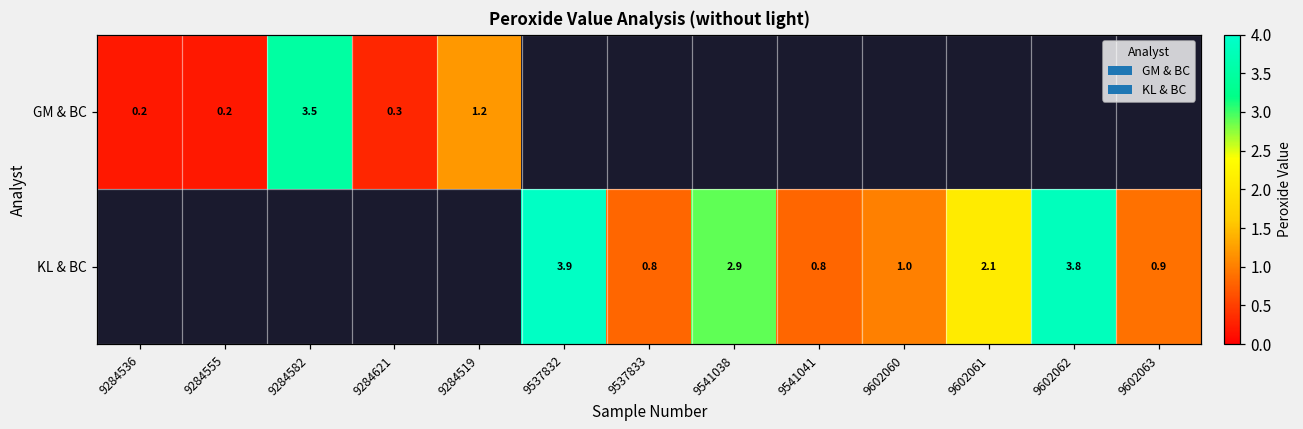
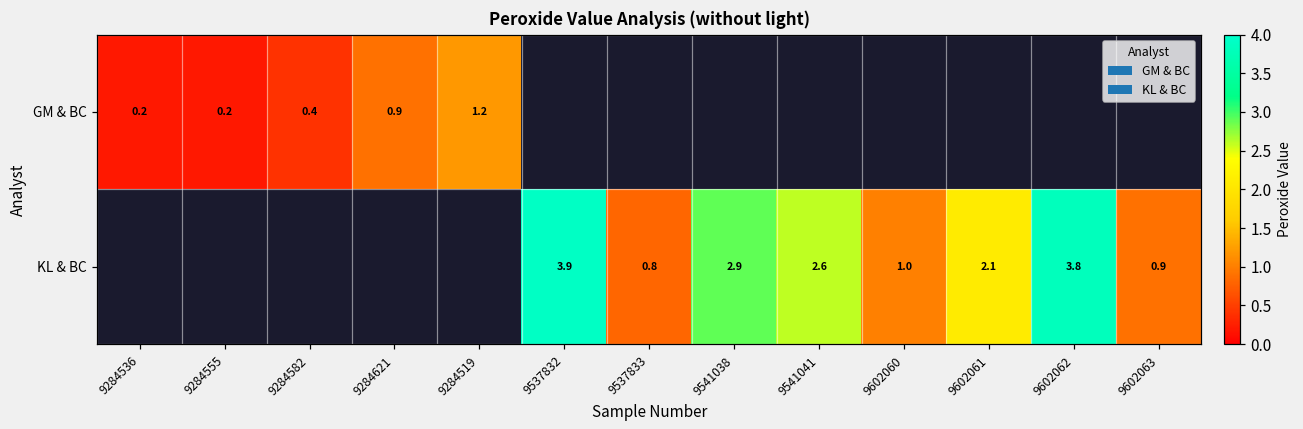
GM & BC, 9284582: 3.5 -> 0.4
GM & BC, 9284621: 0.3 -> 0.9
KL & BC, 9541041: 0.8 -> 2.6
